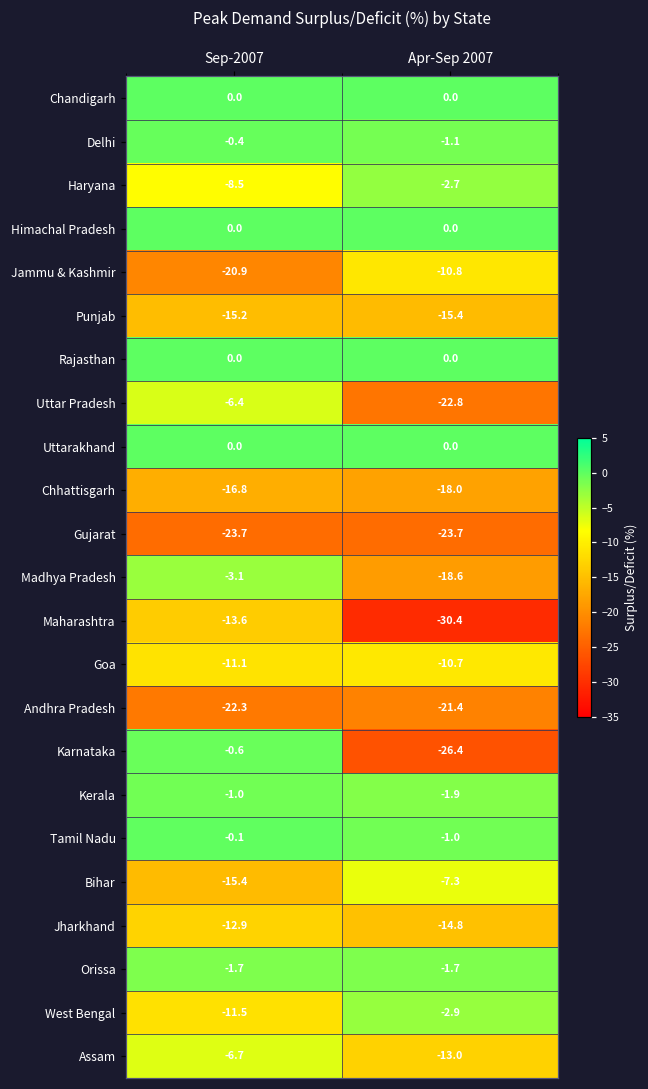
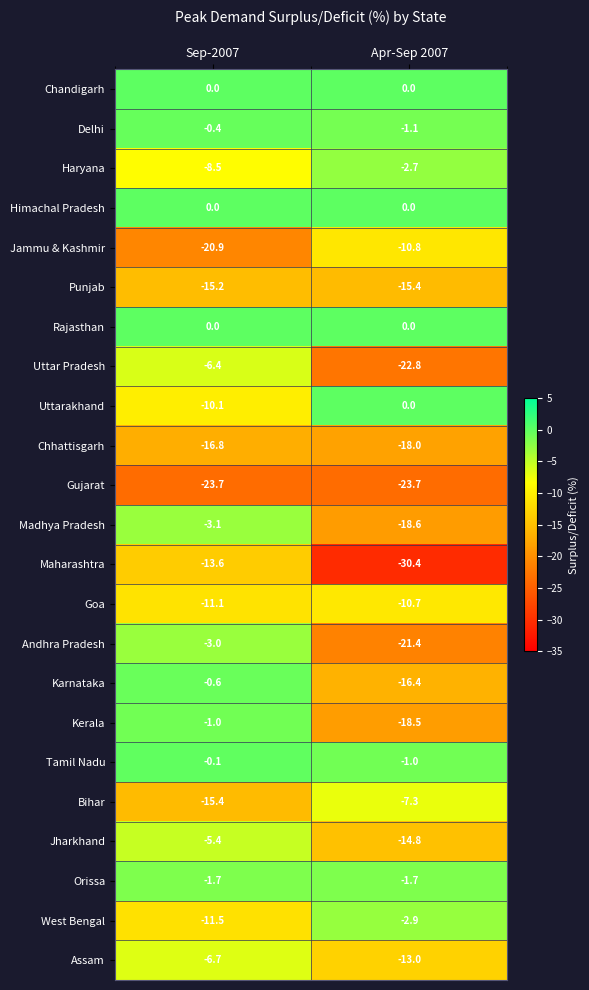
Uttarakhand, Sep-2007: 0.0 -> -10.1
Andhra Pradesh, Sep-2007: -22.3 -> -3.0
Karnataka, Apr-Sep 2007: -26.4 -> -16.4
Kerala, Apr-Sep 2007: -1.9 -> -18.5
Jharkhand, Sep-2007: -12.9 -> -5.4
